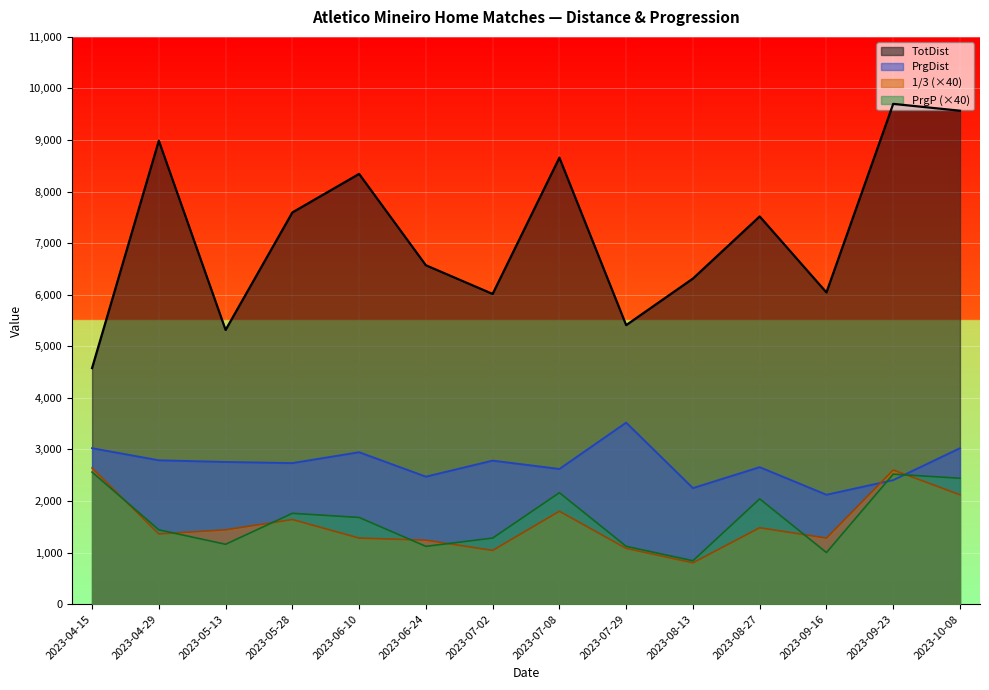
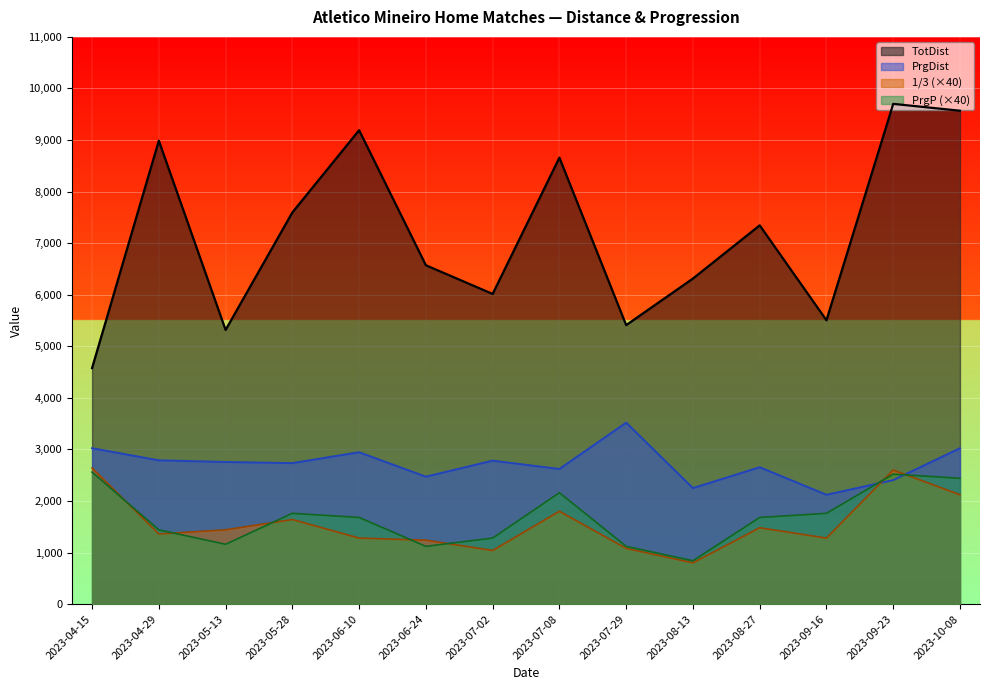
TotDist, 2023-06-10: 8,300 -> 9,200
TotDist, 2023-08-27: 7,500 -> 7,300
PrgP (×40), 2023-08-27: 2,000 -> 1,700
TotDist, 2023-09-16: 6,000 -> 5,500
PrgP (×40), 2023-09-16: 1,000 -> 1,800
